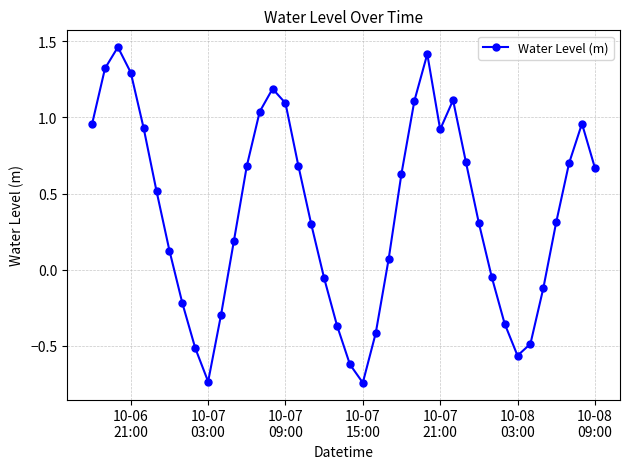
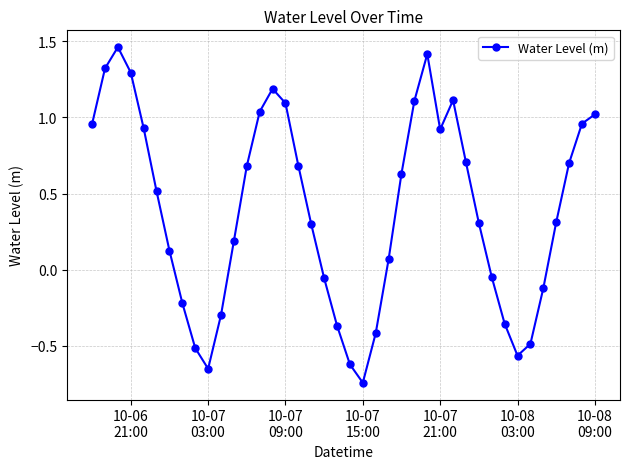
10-07 03:00: -0.73 -> -0.65
10-08 09:00: 0.67 -> 1.02
